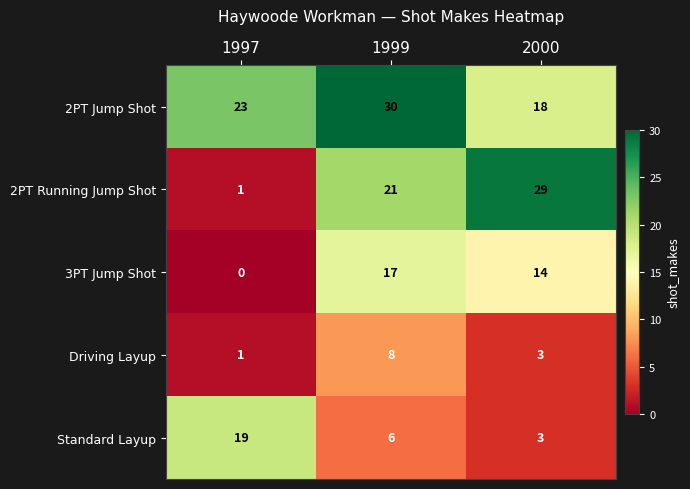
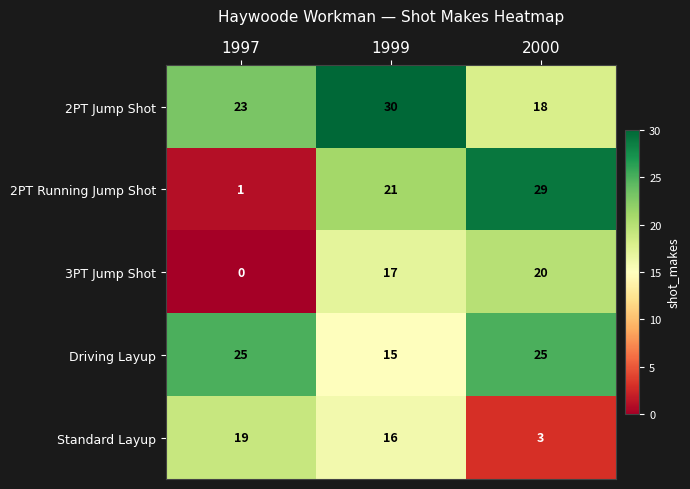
3PT Jump Shot, 2000: 14 -> 20
Driving Layup, 1997: 1 -> 25
Driving Layup, 1999: 8 -> 15
Driving Layup, 2000: 3 -> 25
Standard Layup, 1999: 6 -> 16
